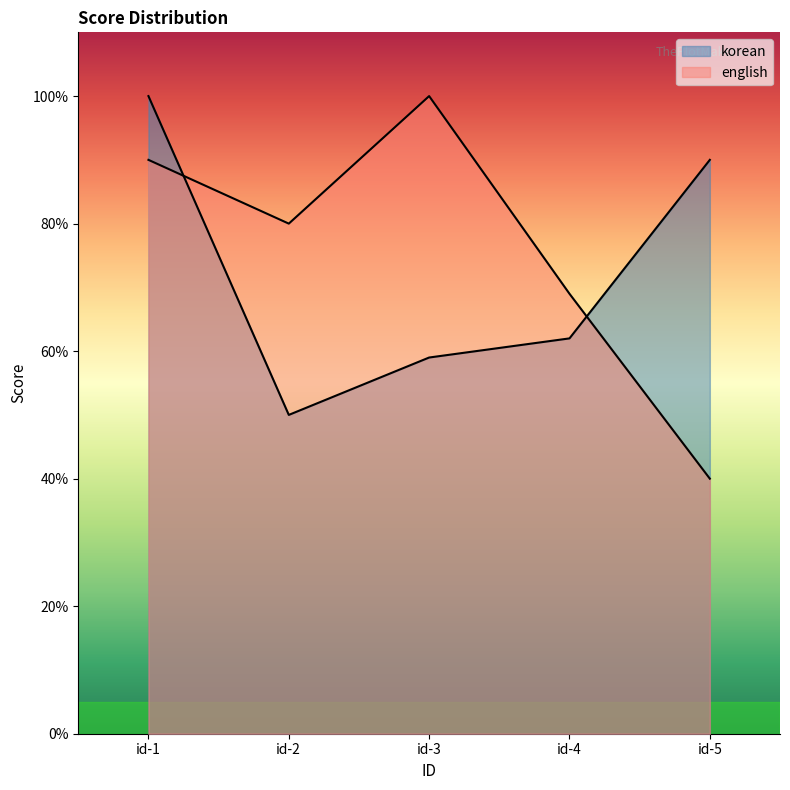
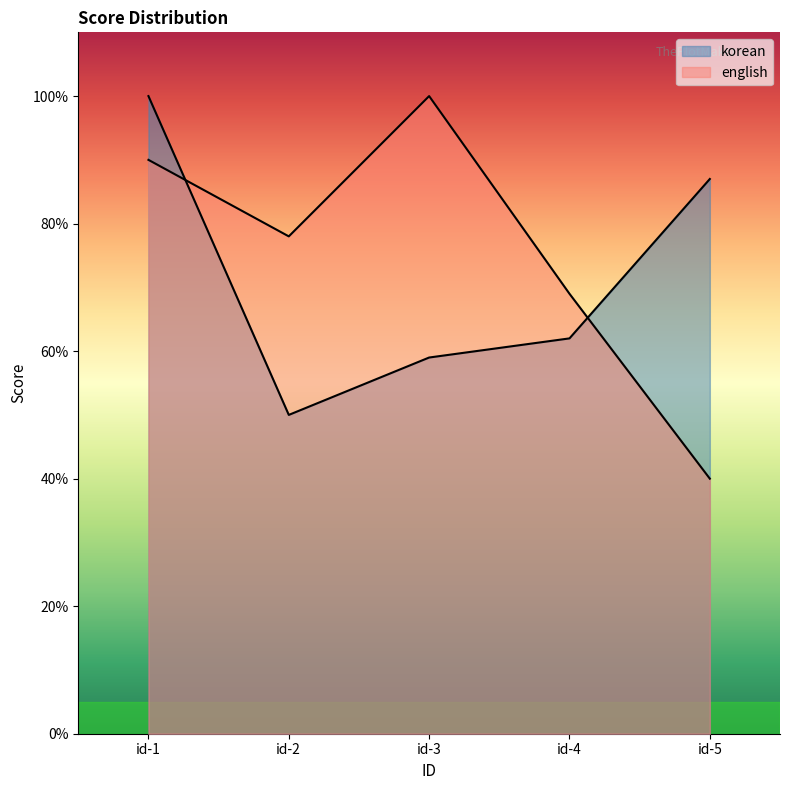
english, id-2: 80% -> 78%
korean, id-5: 90% -> 87%
